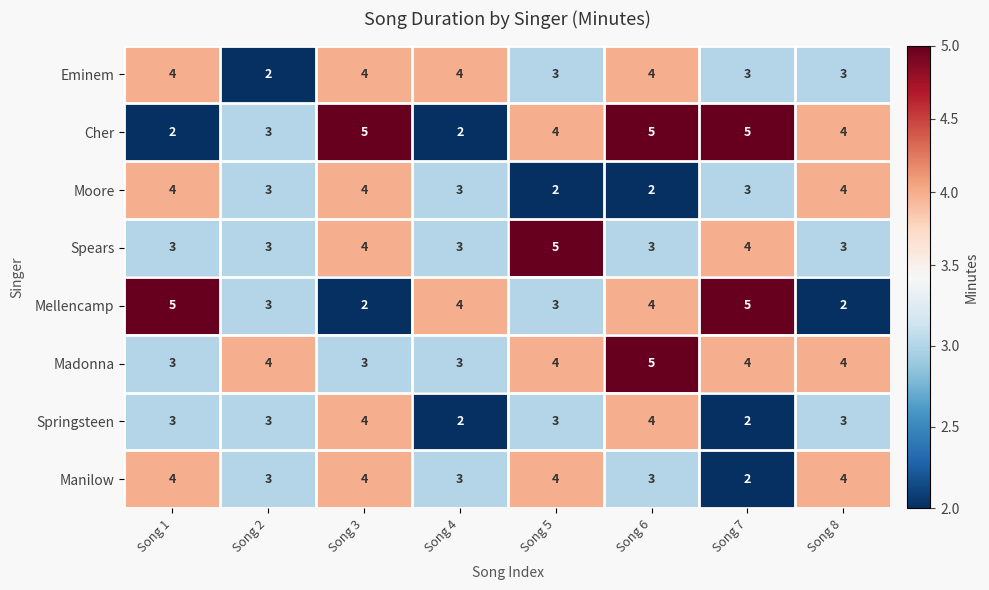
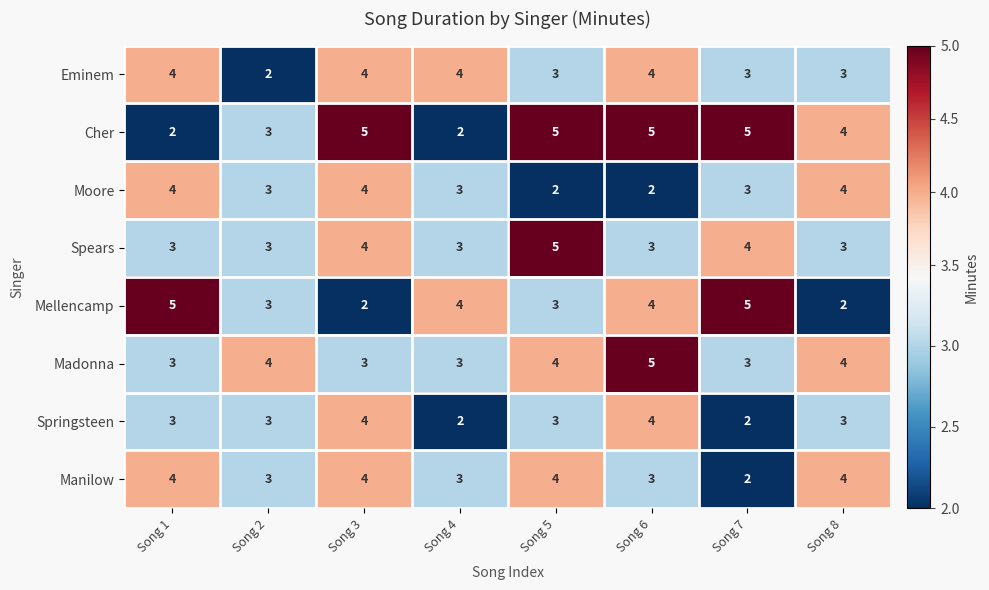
Cher, Song 5: 4 -> 5
Madonna, Song 7: 4 -> 3
